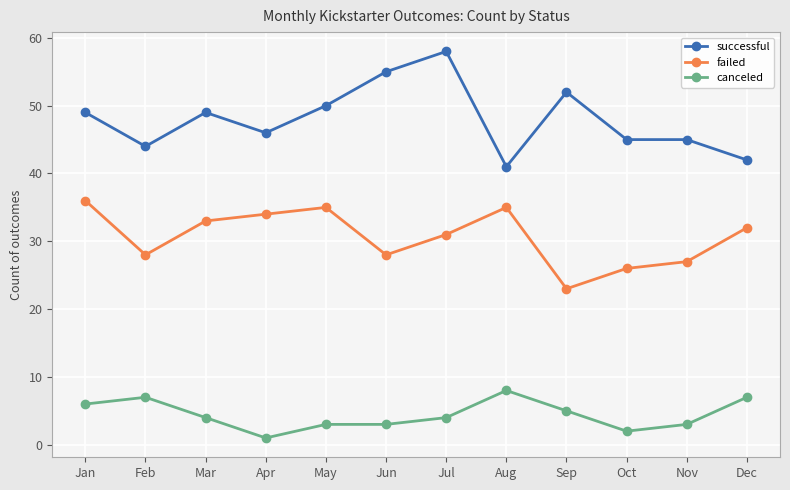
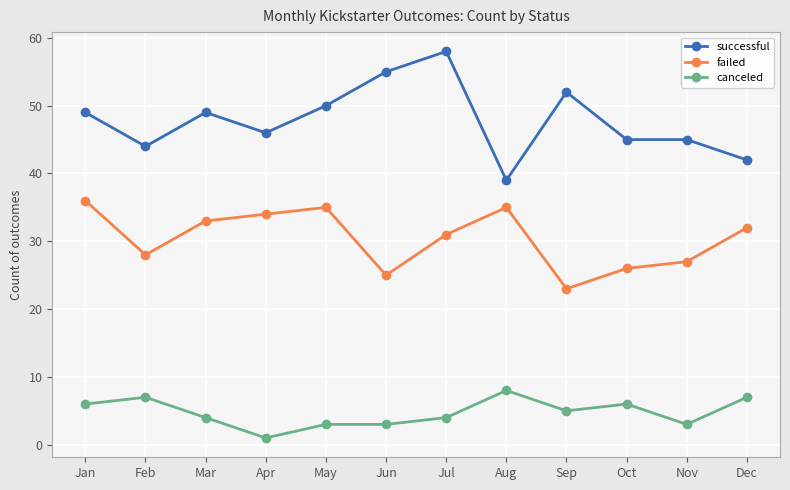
failed, Jun: 28 -> 25
successful, Aug: 41 -> 39
canceled, Oct: 2 -> 6
